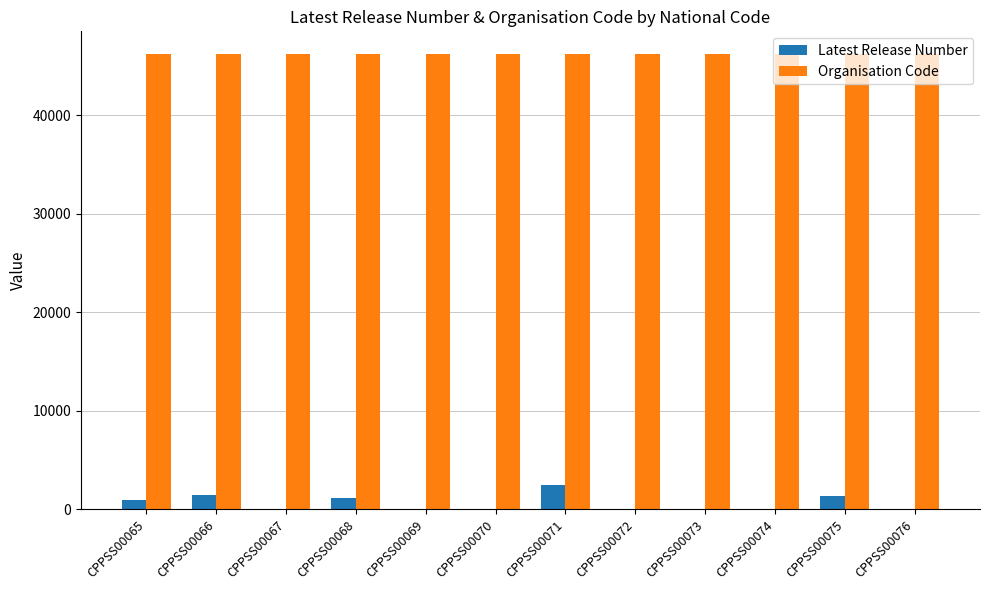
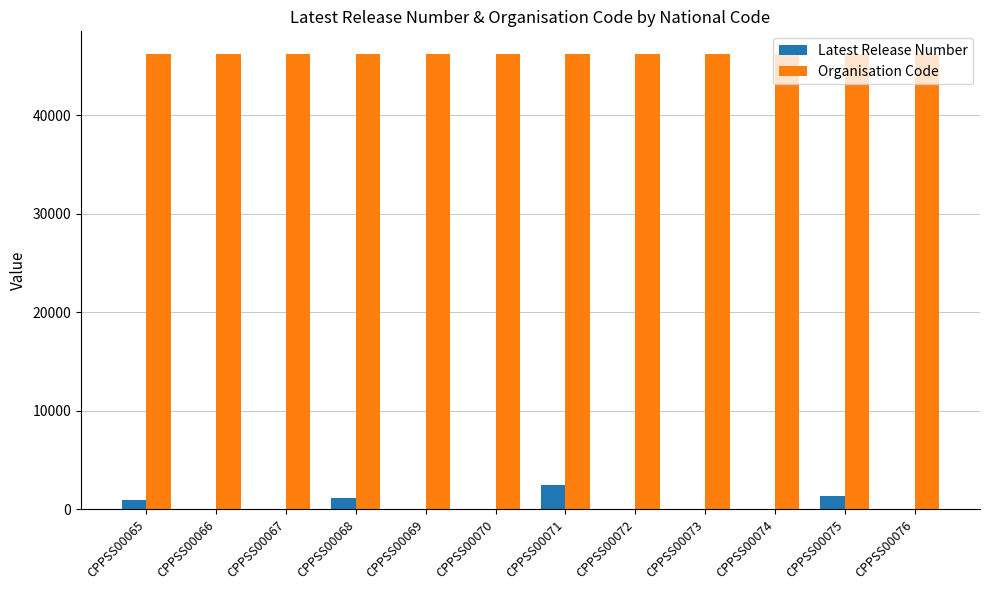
Latest Release Number, CPPSS00066: 1000 -> 0
